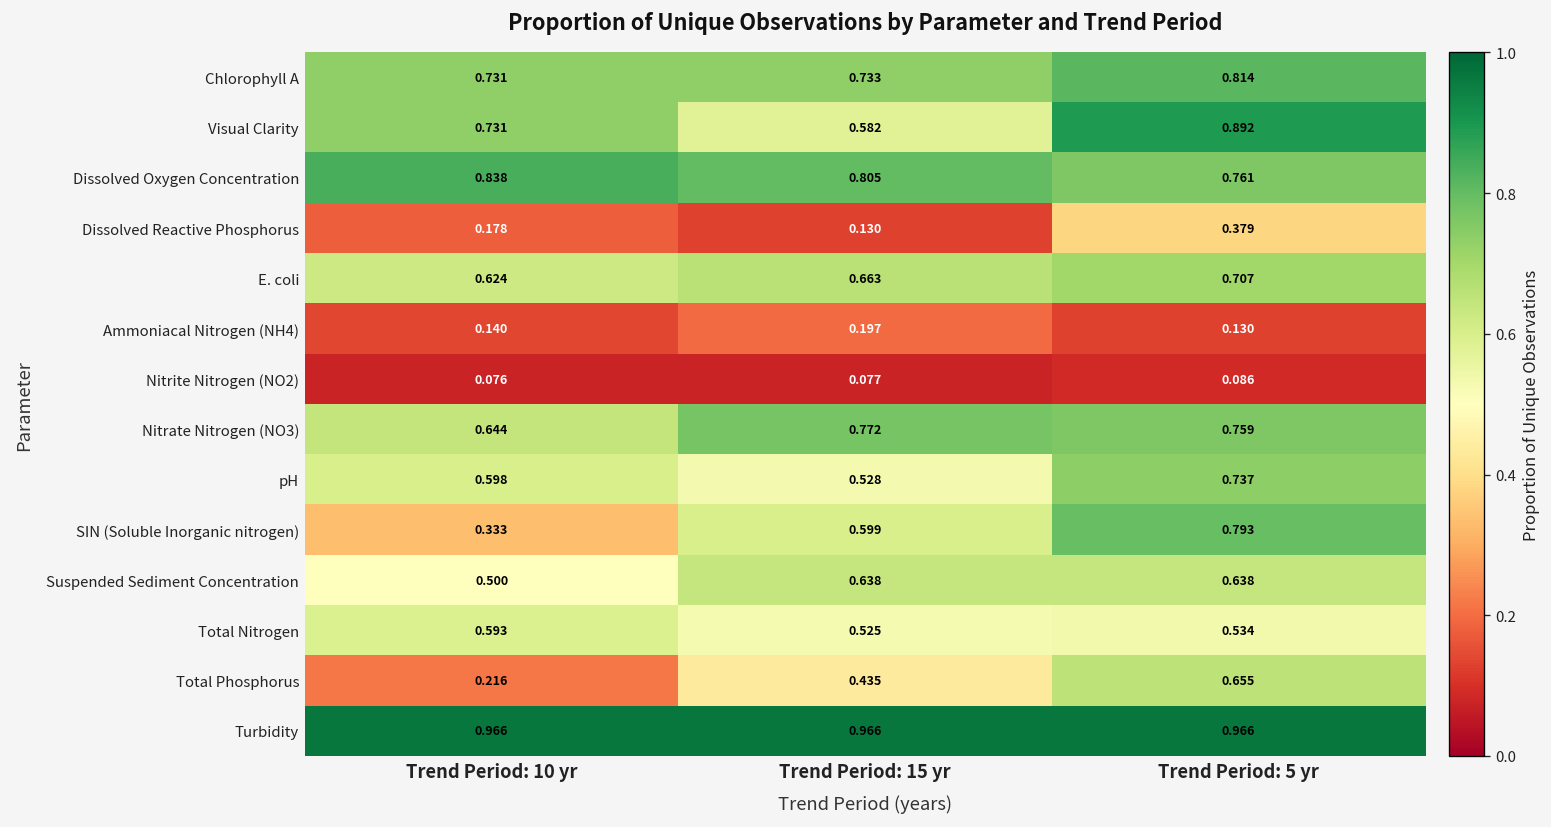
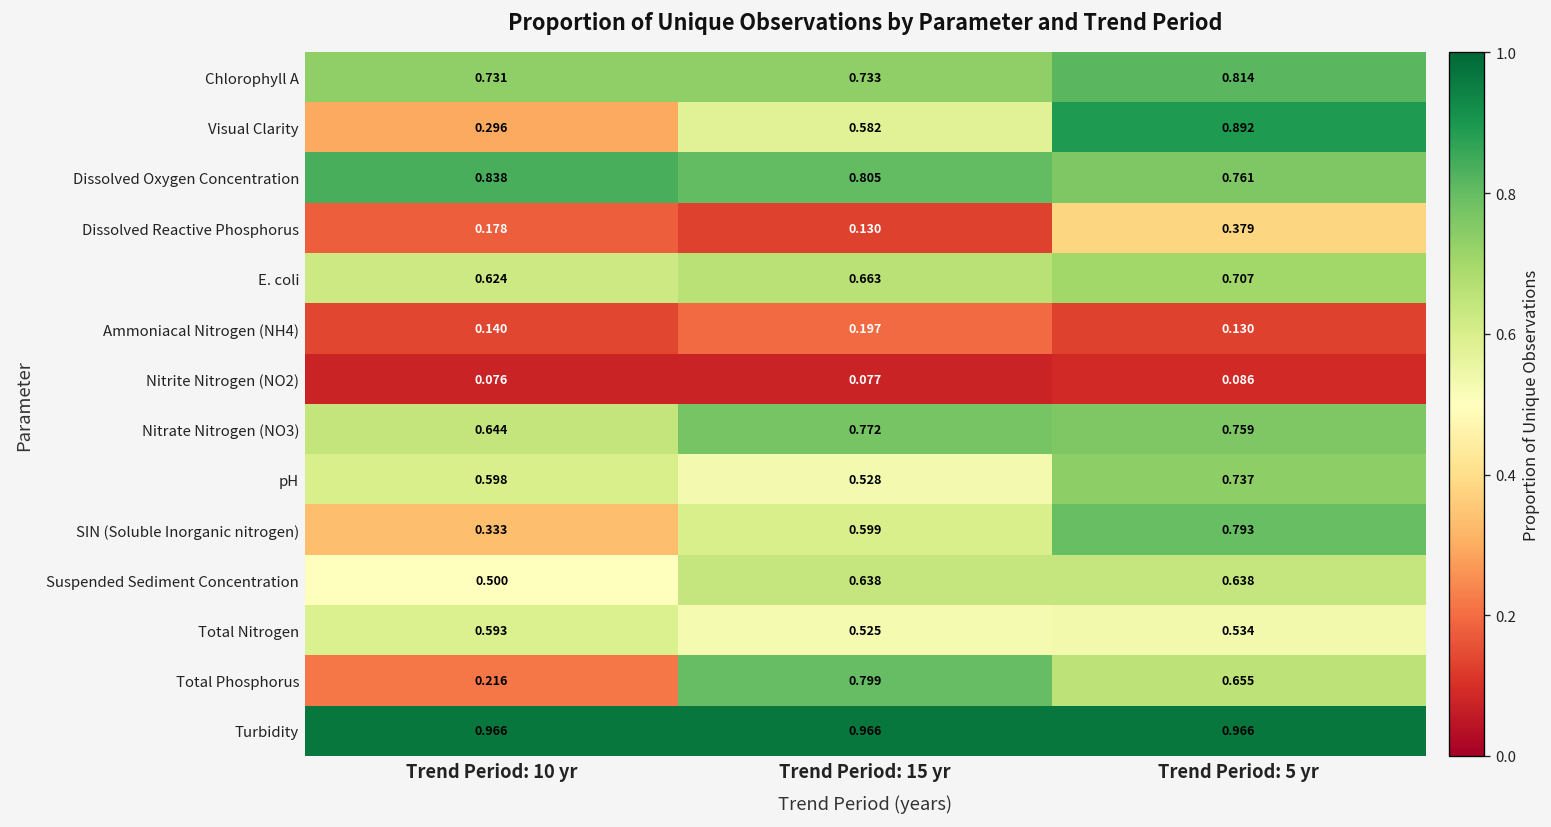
Visual Clarity, Trend Period: 10 yr: 0.731 -> 0.296
Total Phosphorus, Trend Period: 15 yr: 0.435 -> 0.799
